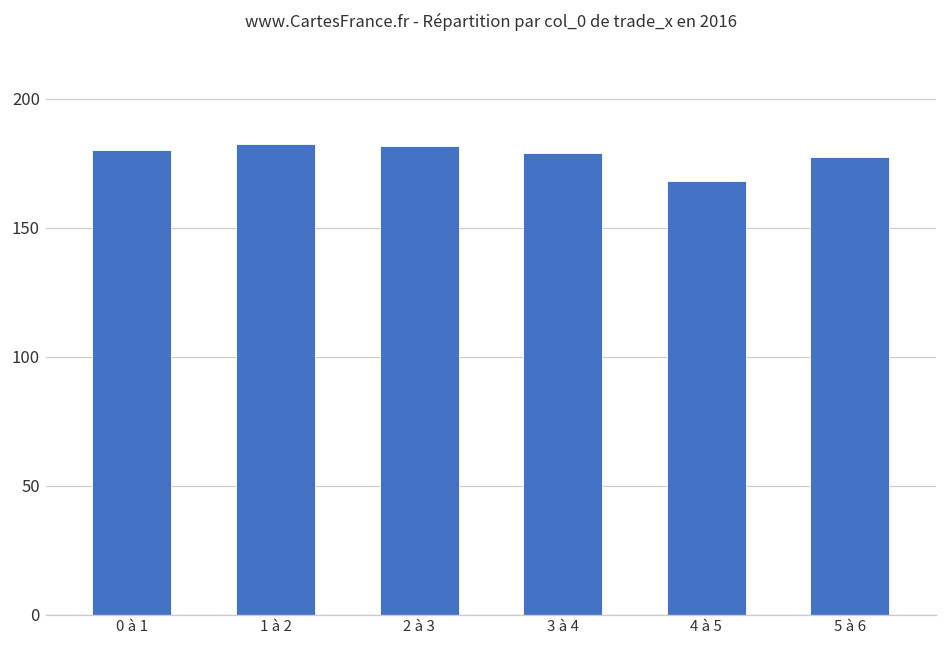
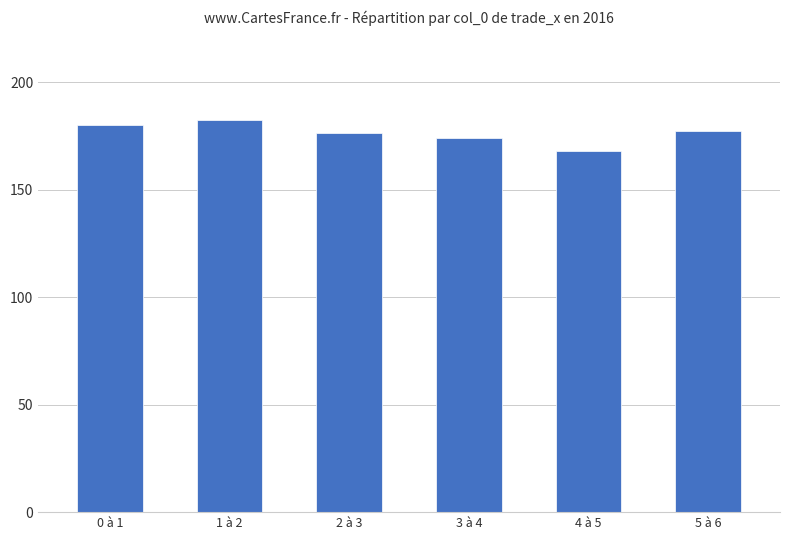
2 à 3: 182 -> 177
3 à 4: 179 -> 174
